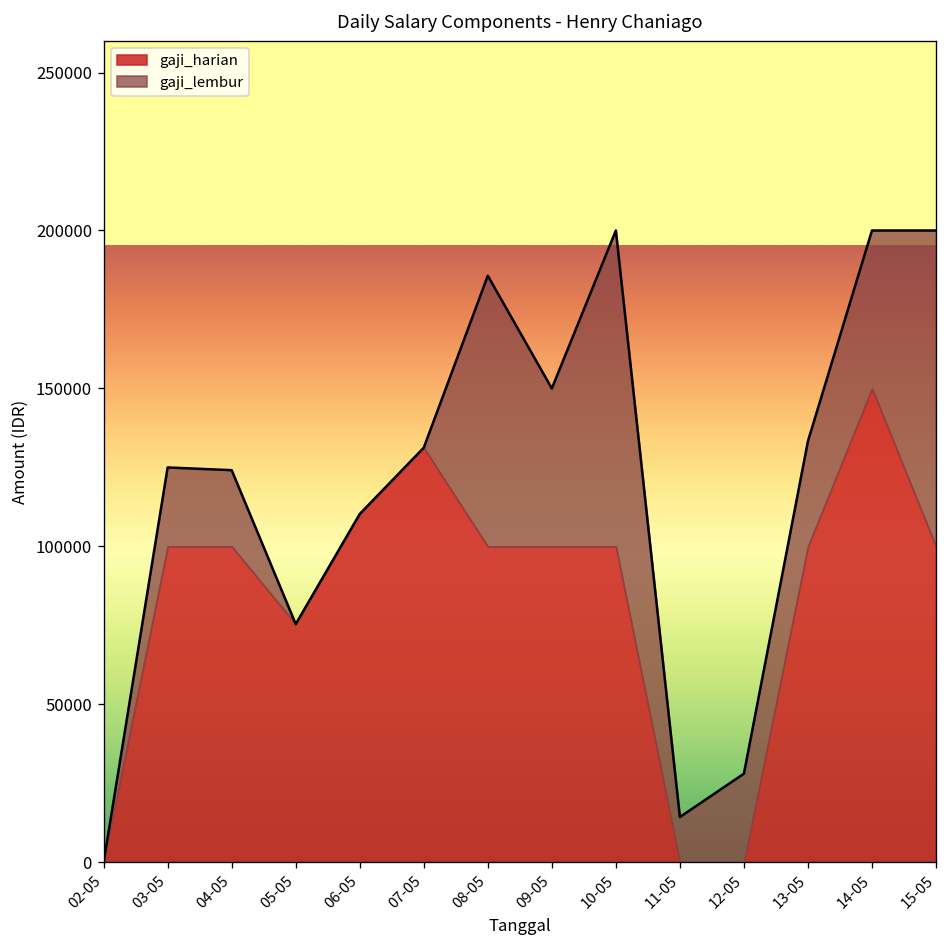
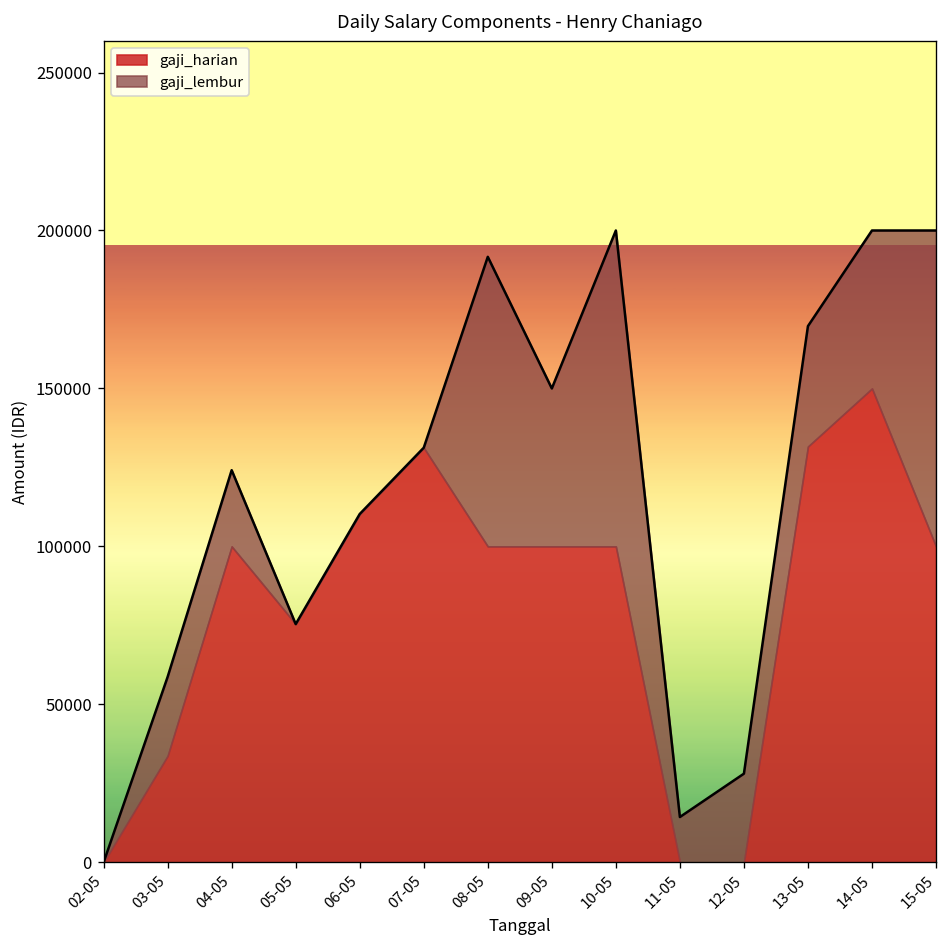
gaji_harian, 03-05: 100000 -> 34000
gaji_lembur, 08-05: 86000 -> 92000
gaji_harian, 13-05: 100000 -> 132000
gaji_lembur, 13-05: 33000 -> 38000
